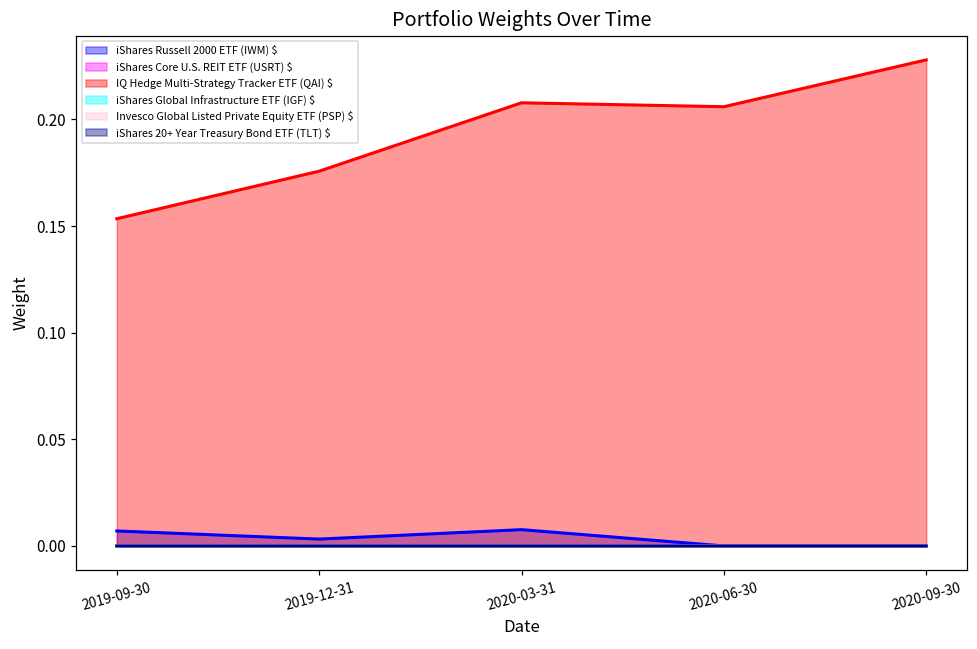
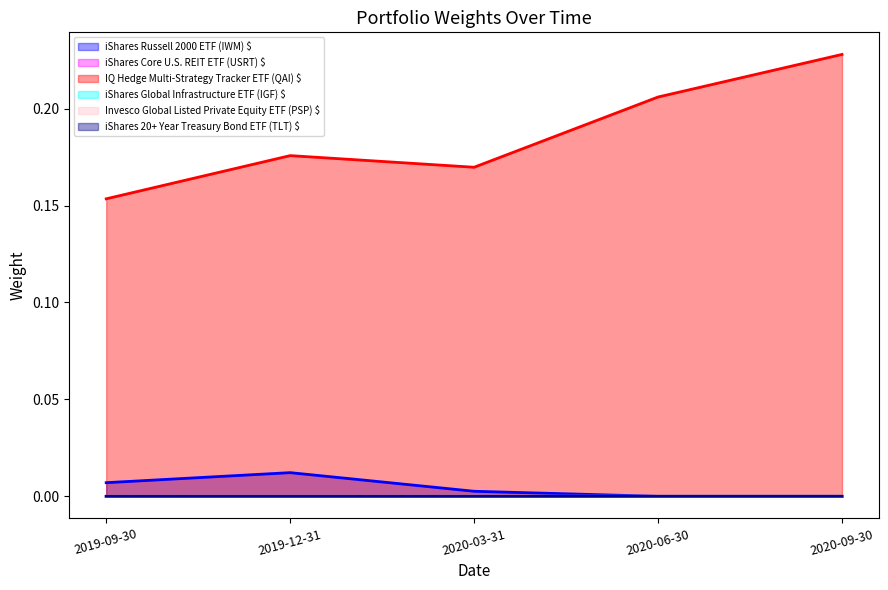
iShares Russell 2000 ETF (IWM) $, 2019-12-31: 0.003 -> 0.012
iShares Russell 2000 ETF (IWM) $, 2020-03-31: 0.008 -> 0.003
IQ Hedge Multi-Strategy Tracker ETF (QAI) $, 2020-03-31: 0.208 -> 0.170
